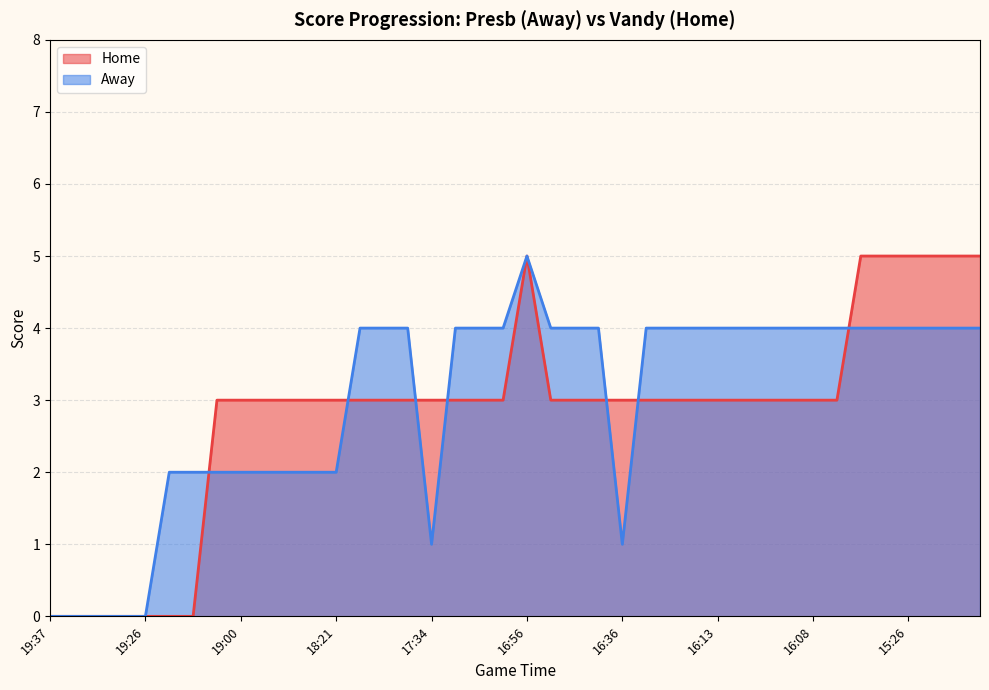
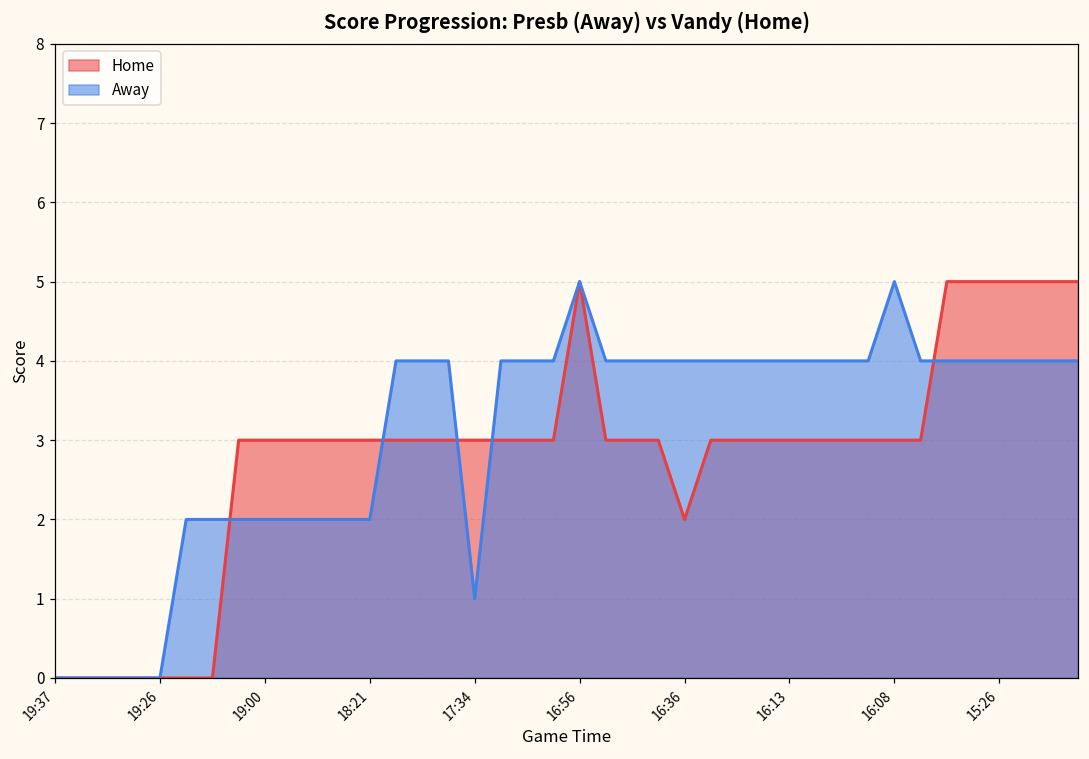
Home, 16:36: 3 -> 2
Away, 16:36: 1 -> 4
Away, 16:08: 4 -> 5
